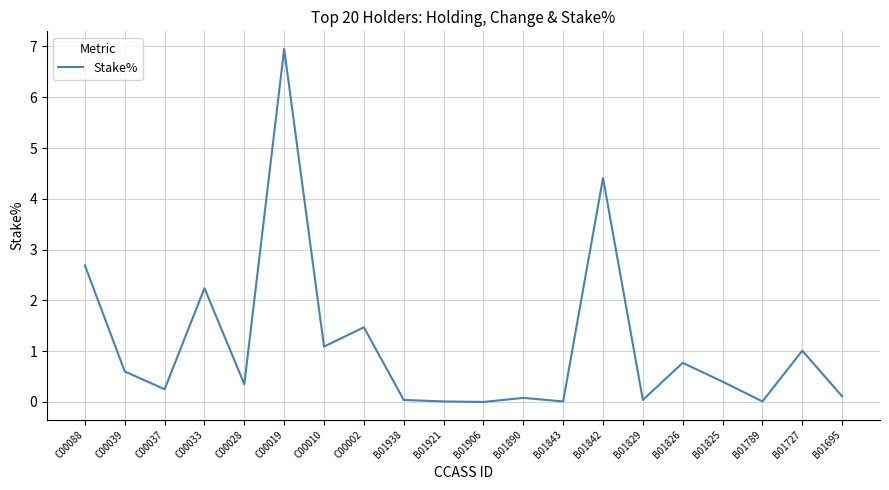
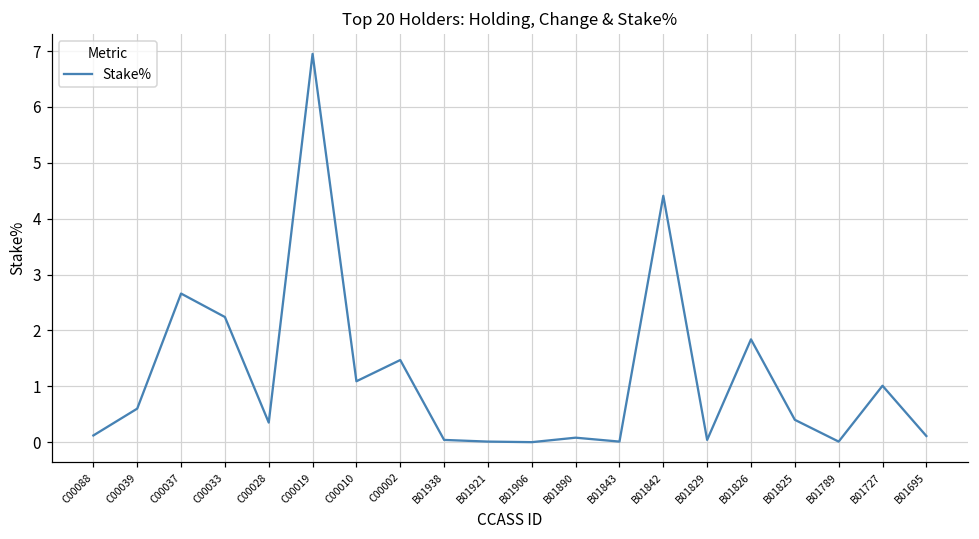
C00088: 2.7 -> 0.1
C00037: 0.3 -> 2.7
B01826: 0.8 -> 1.8
